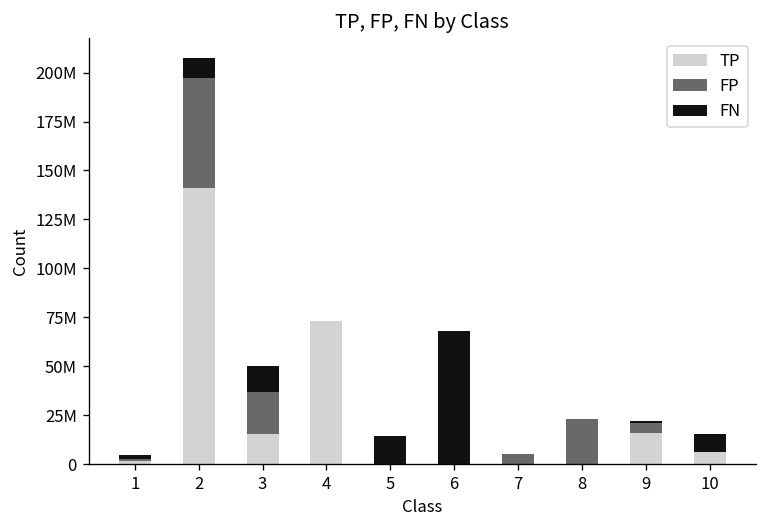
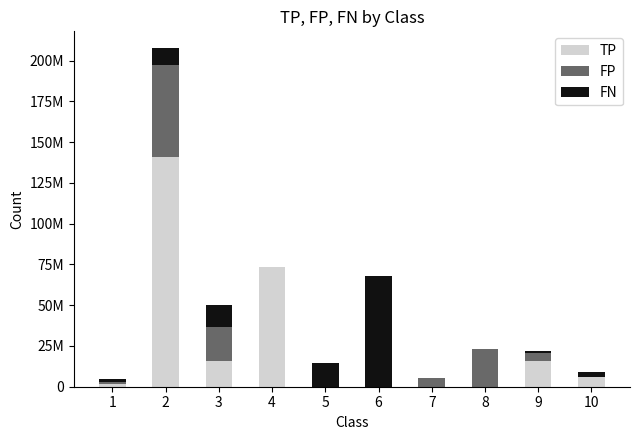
FN, 10: 9000000 -> 3000000
